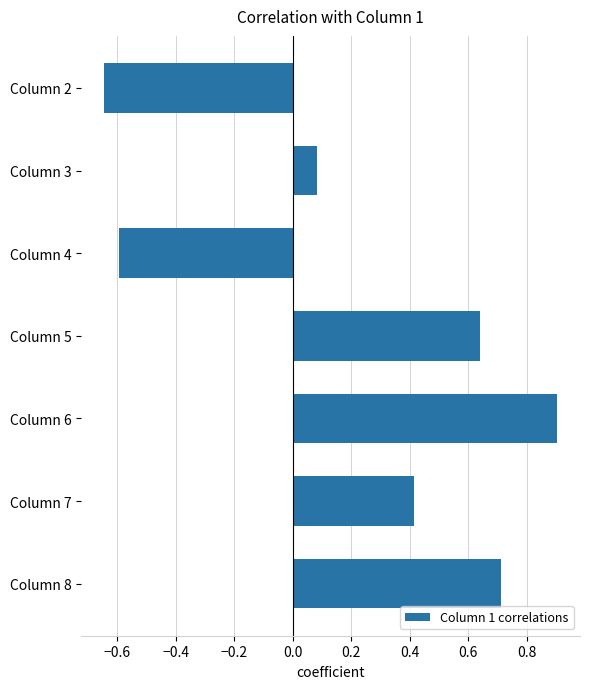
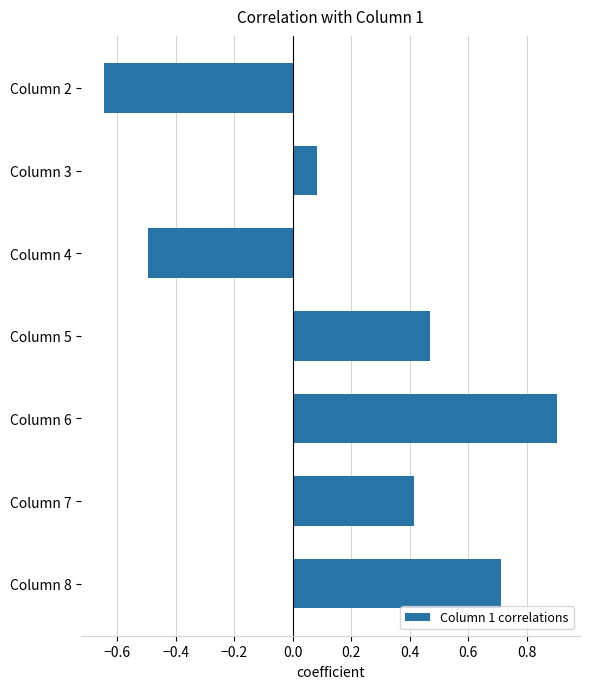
Column 4: -0.59 -> -0.50
Column 5: 0.64 -> 0.47
